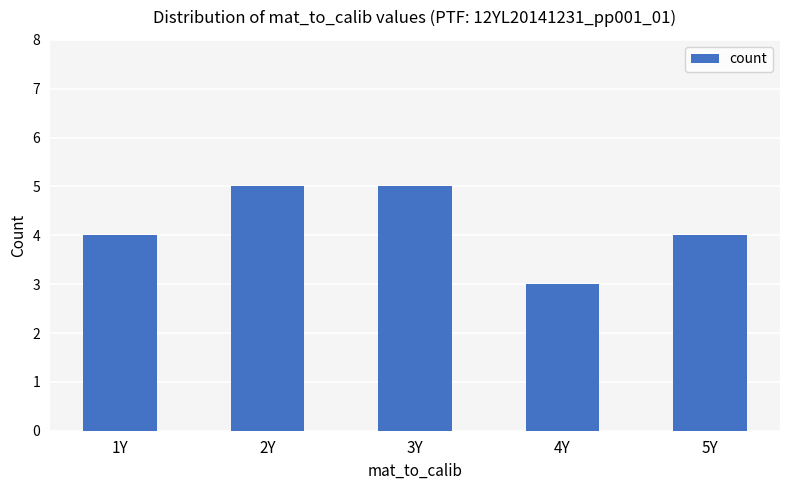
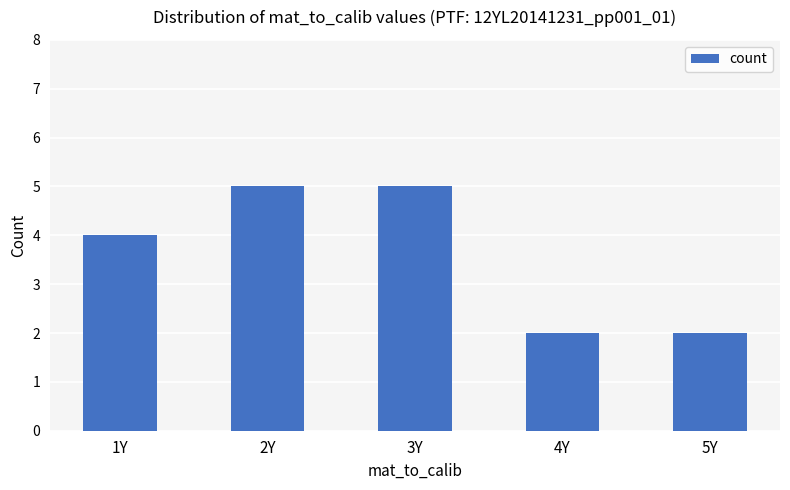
4Y: 3 -> 2
5Y: 4 -> 2
